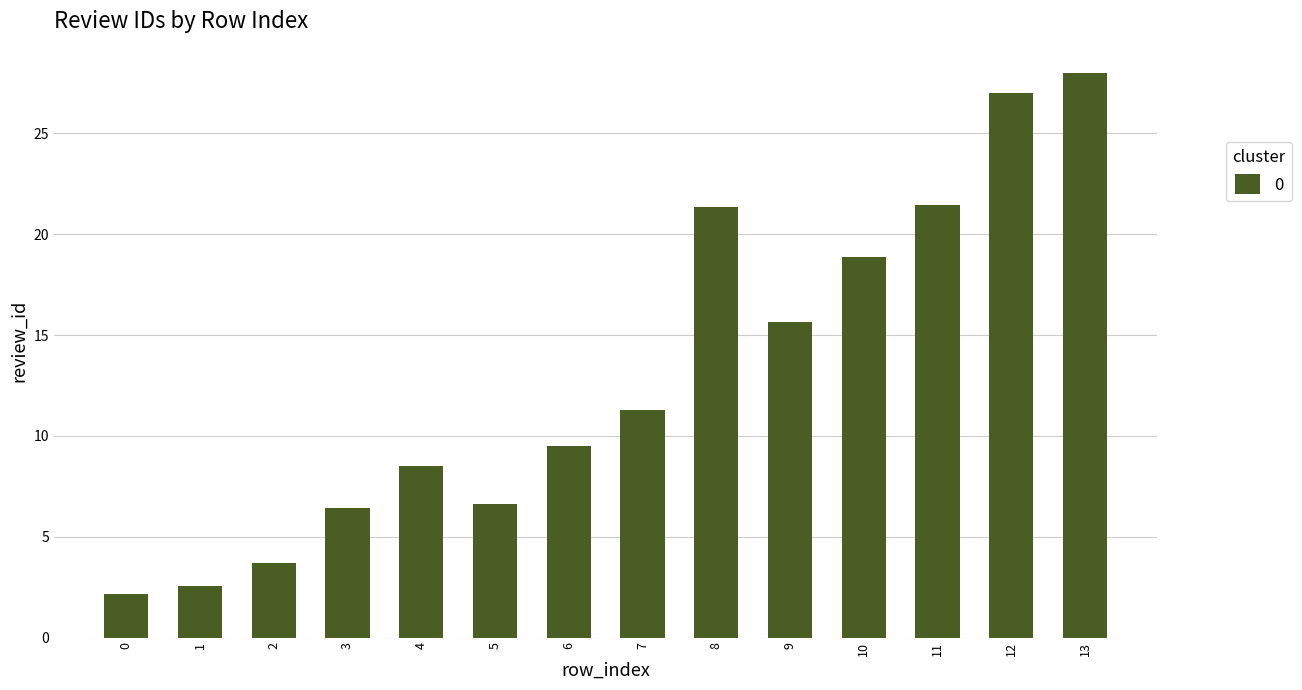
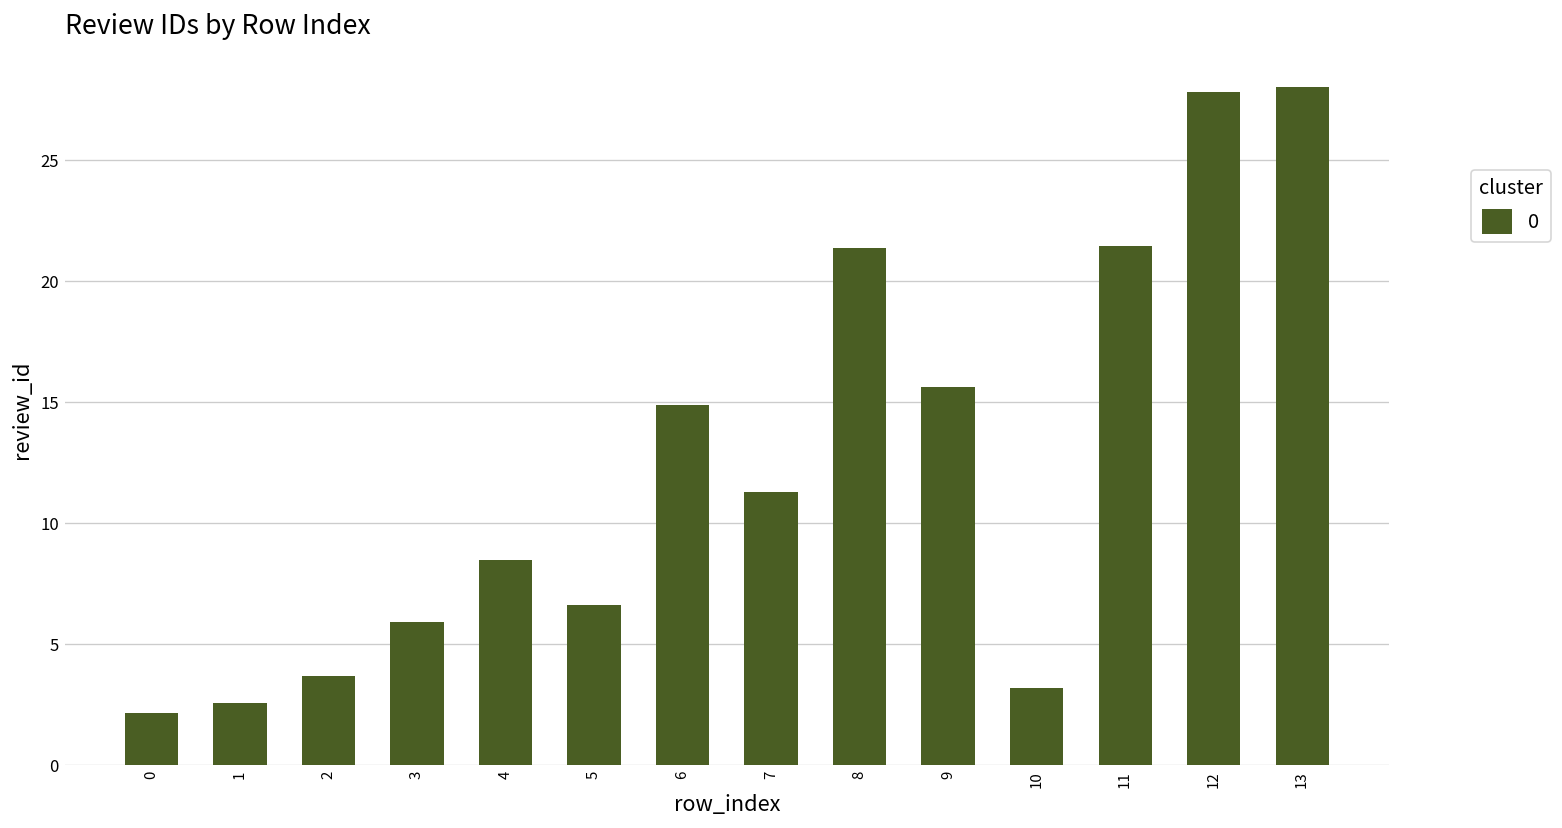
3: 6.4 -> 5.9
6: 9.5 -> 14.9
10: 18.9 -> 3.2
12: 27.0 -> 27.8
